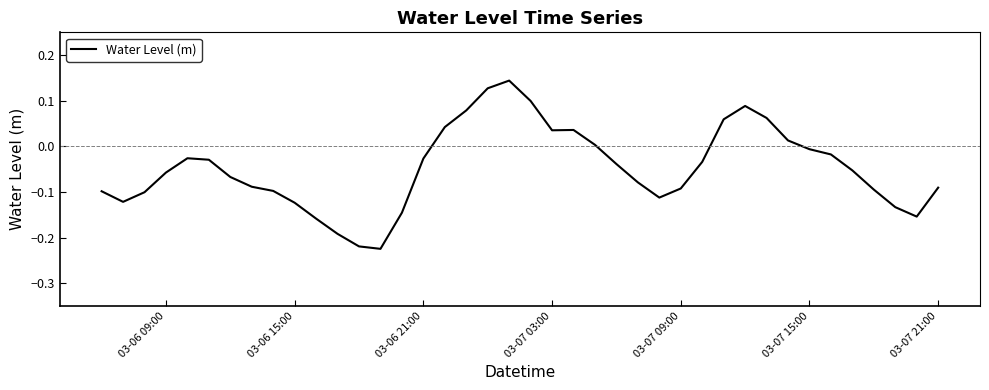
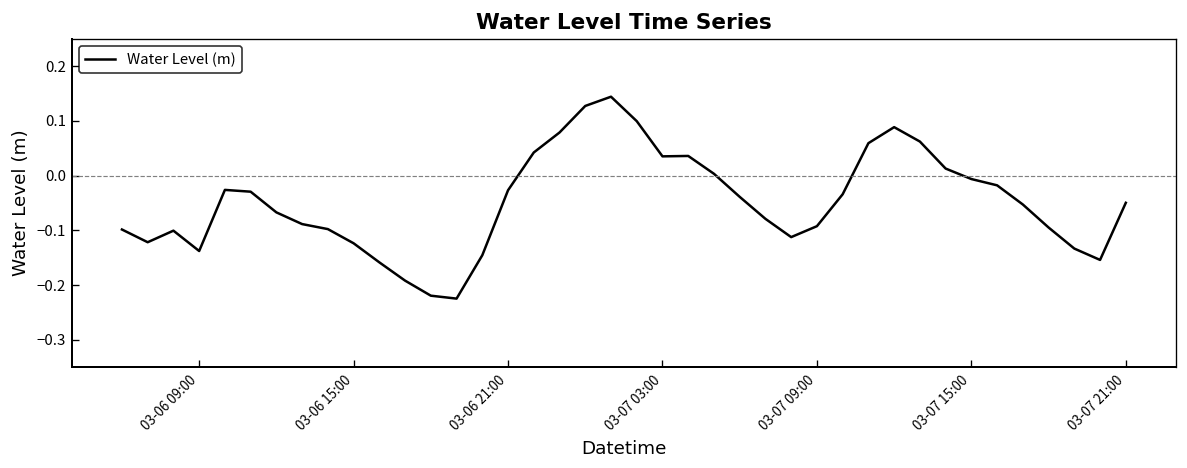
03-06 09:00: -0.06 -> -0.14
03-07 21:00: -0.09 -> -0.05
